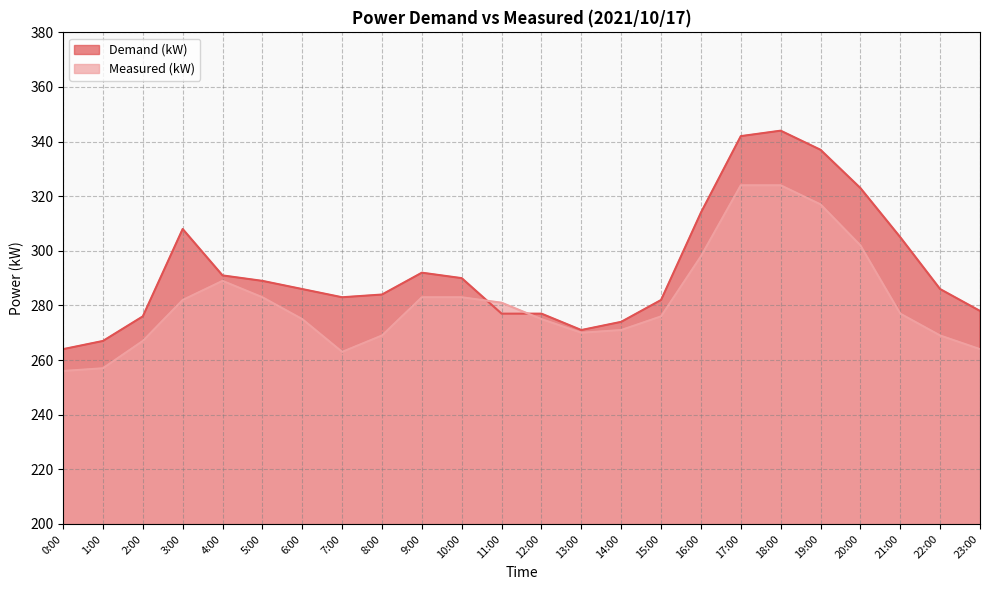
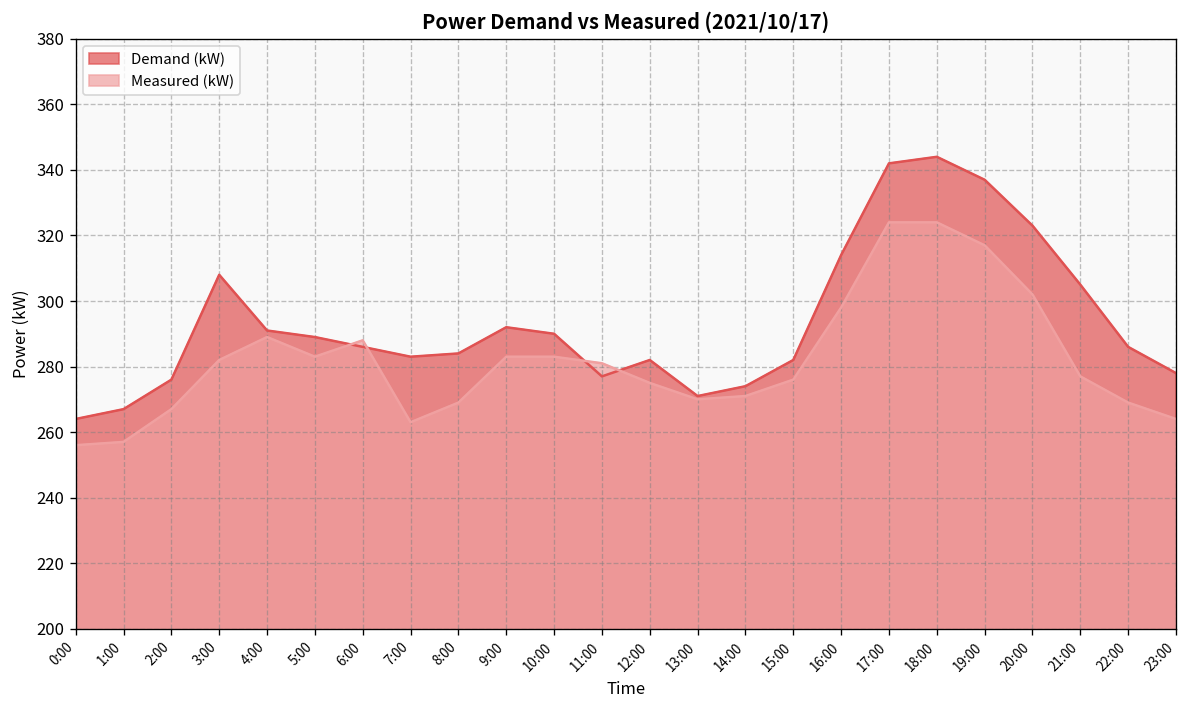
Measured (kW), 6:00: 275 -> 288
Demand (kW), 12:00: 277 -> 282
